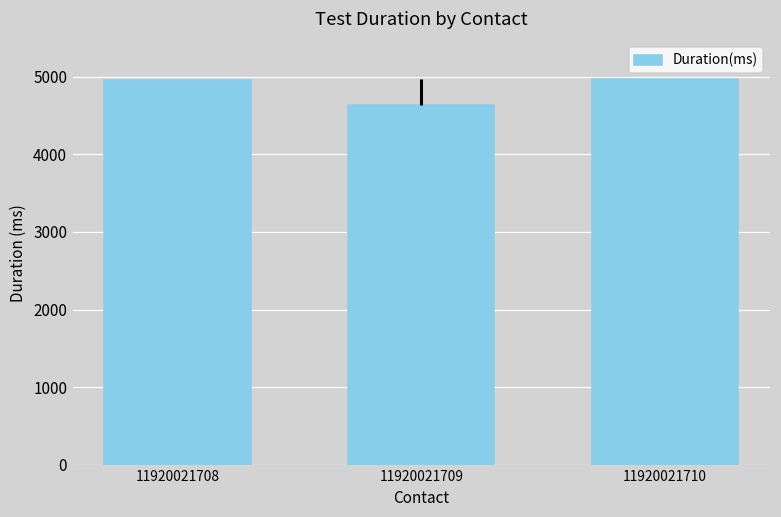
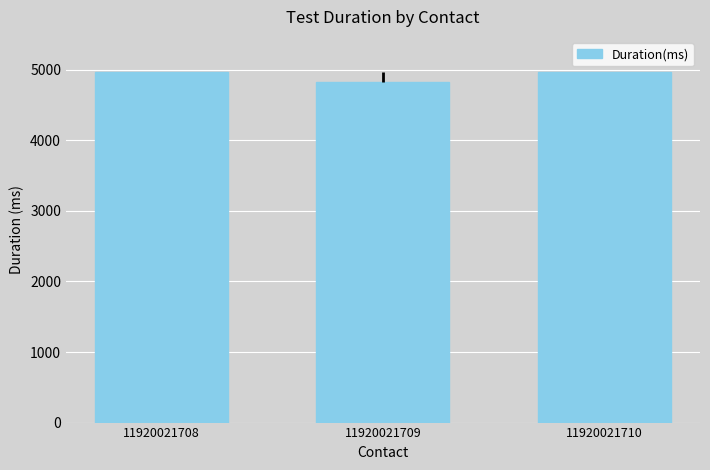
11920021709: 4600 -> 4800
